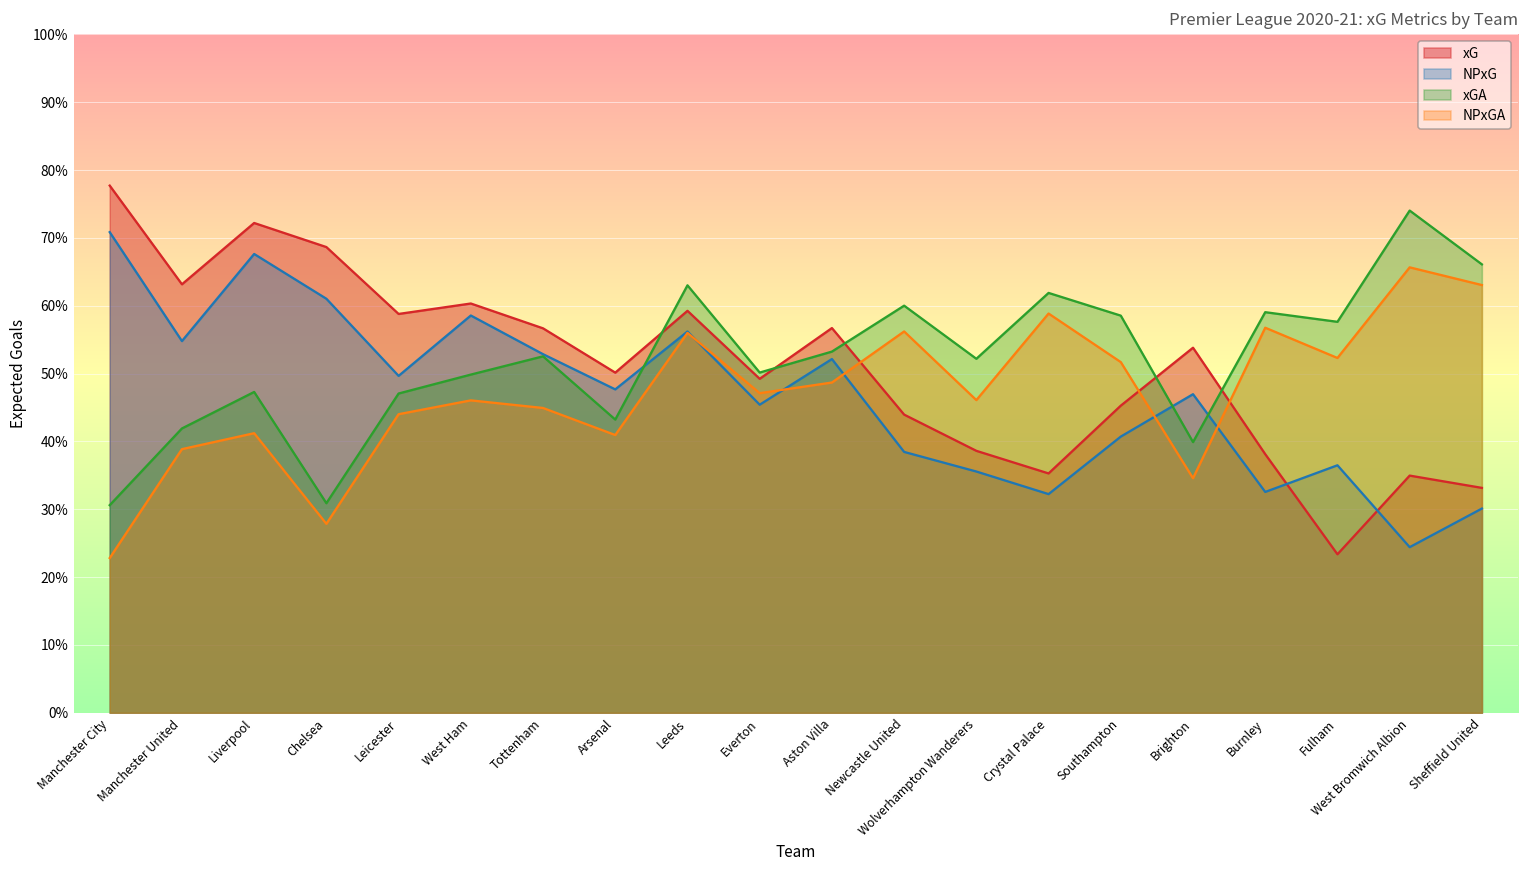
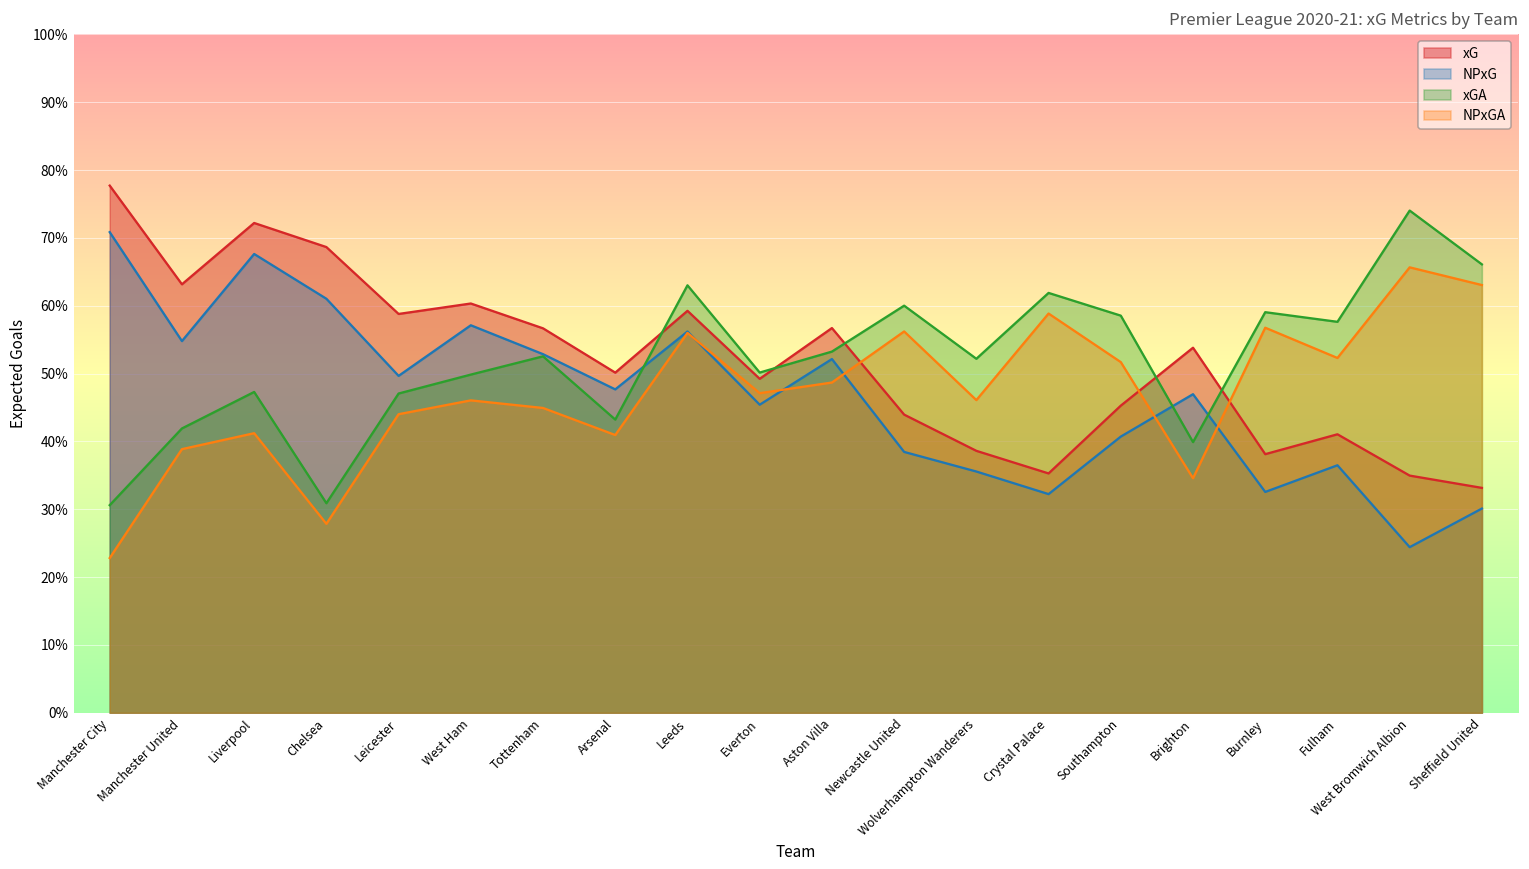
NPxG, West Ham: 59% -> 57%
xG, Fulham: 23% -> 41%
